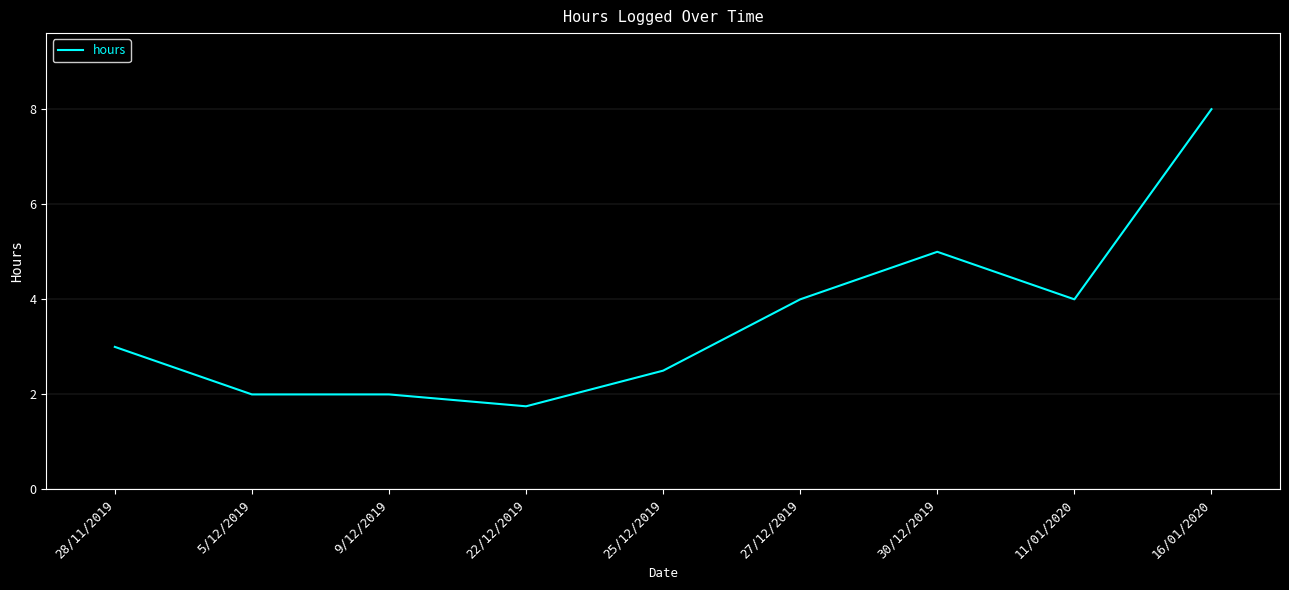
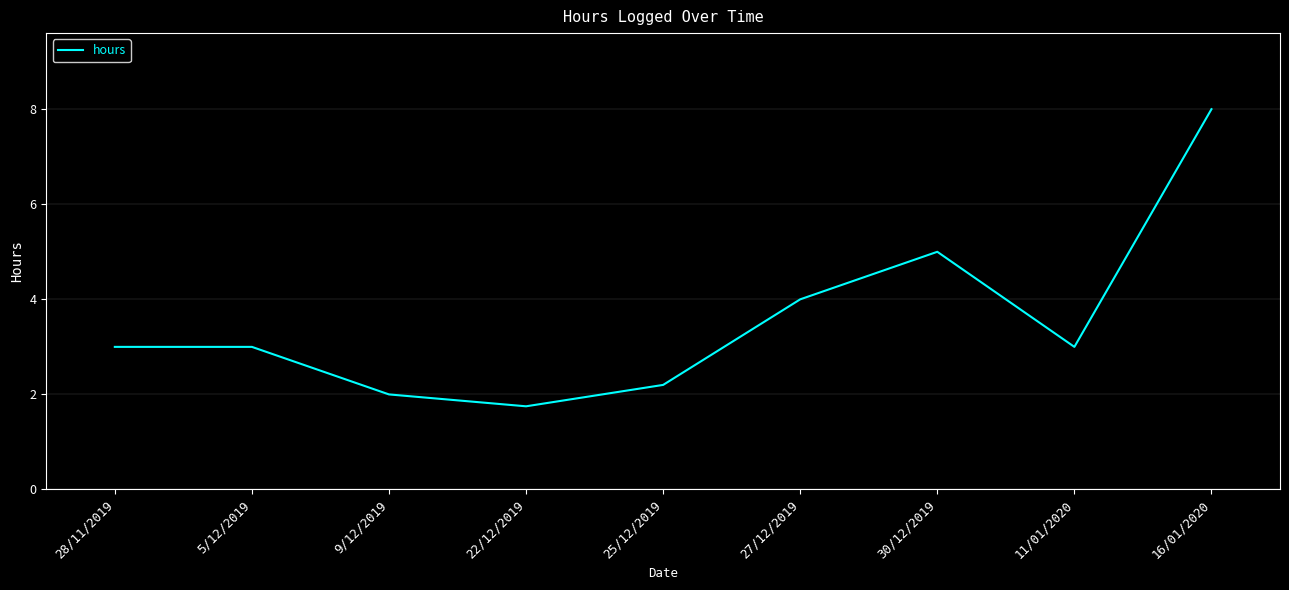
5/12/2019: 2 -> 3
25/12/2019: 2.5 -> 2.2
11/01/2020: 4 -> 3
